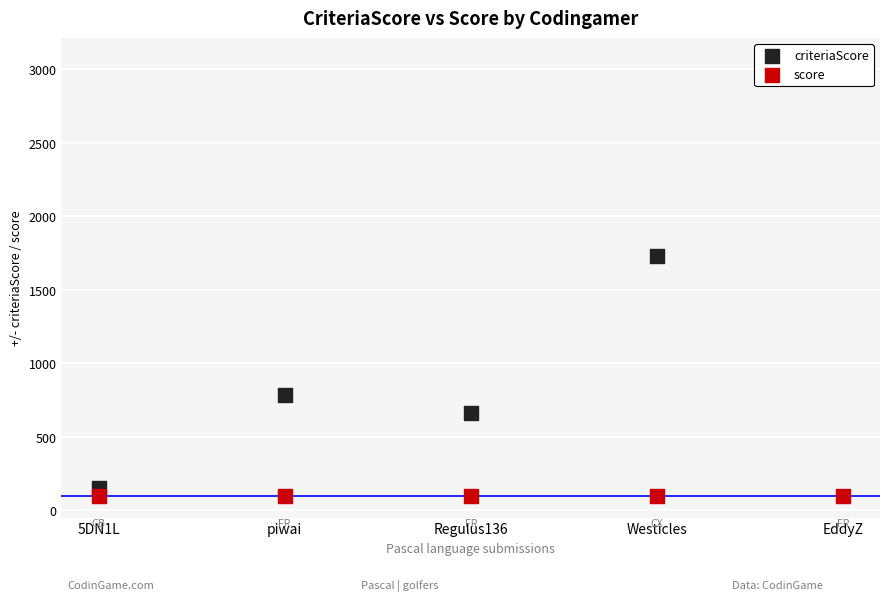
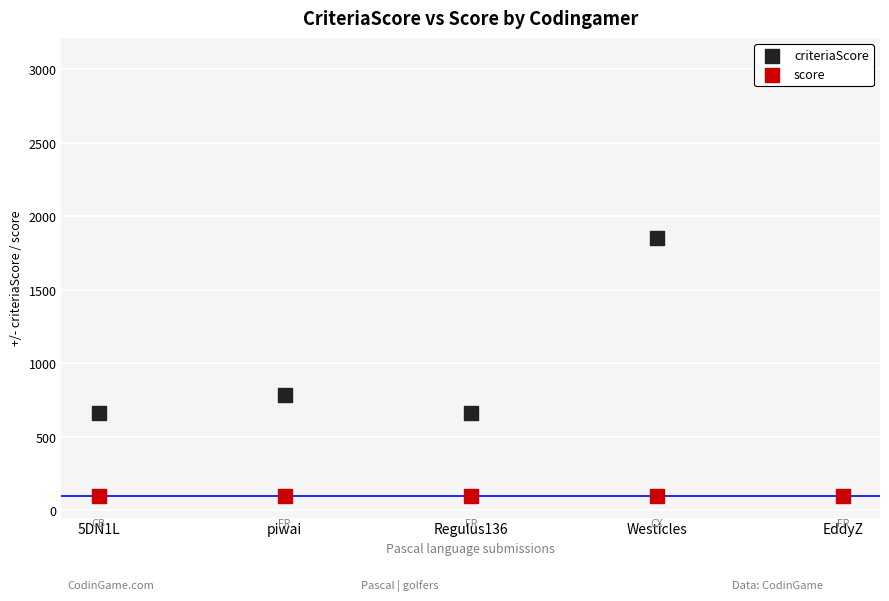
criteriaScore, 5DN1L: 160 -> 660
criteriaScore, Westicles: 1730 -> 1850
